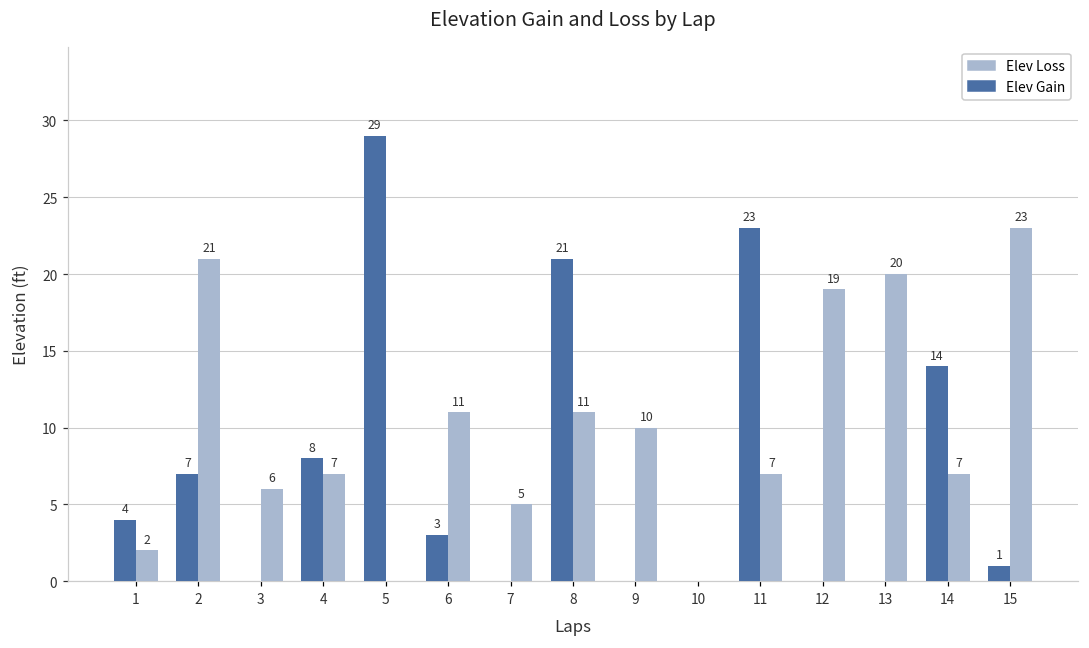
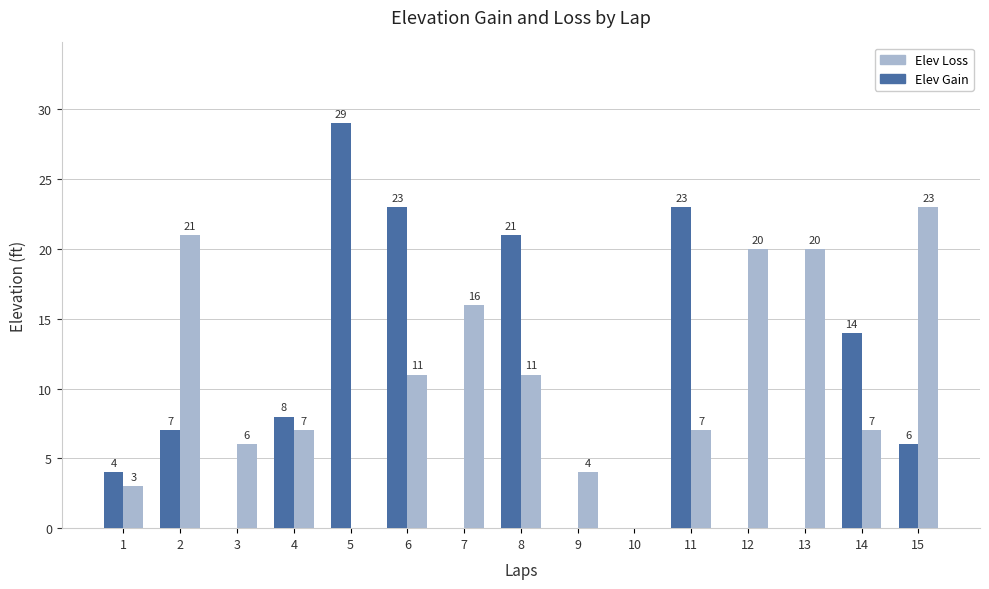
Elev Loss, 1: 2 -> 3
Elev Gain, 6: 3 -> 23
Elev Loss, 7: 5 -> 16
Elev Loss, 9: 10 -> 4
Elev Loss, 12: 19 -> 20
Elev Gain, 15: 1 -> 6
